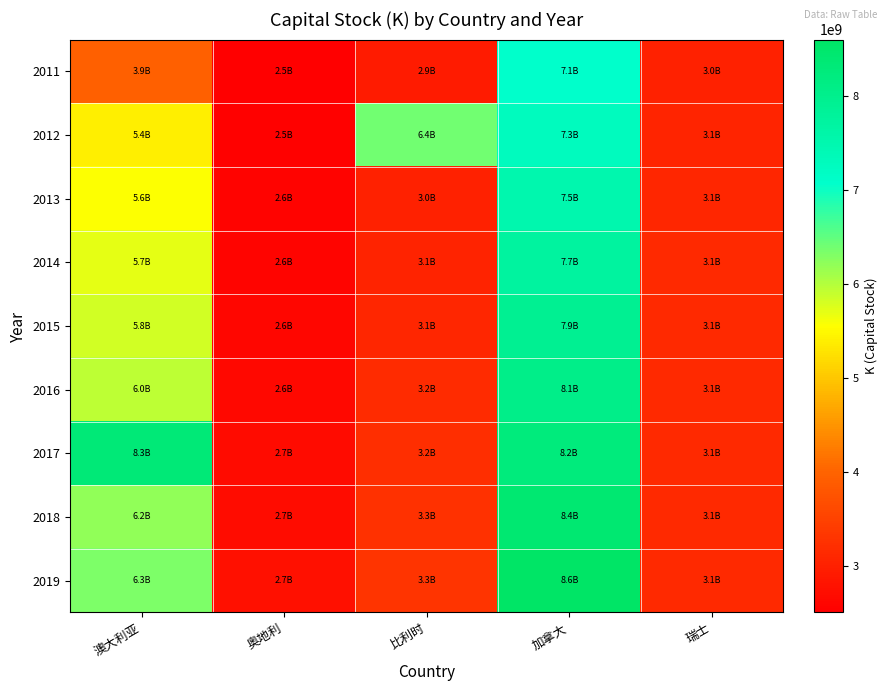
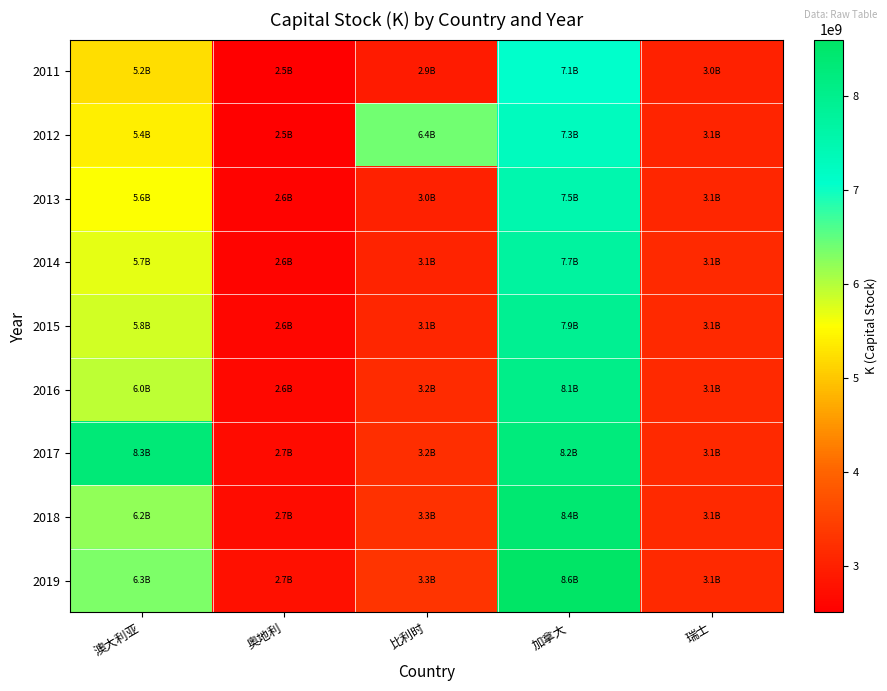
2011, 澳大利亚: 3.9B -> 5.2B
